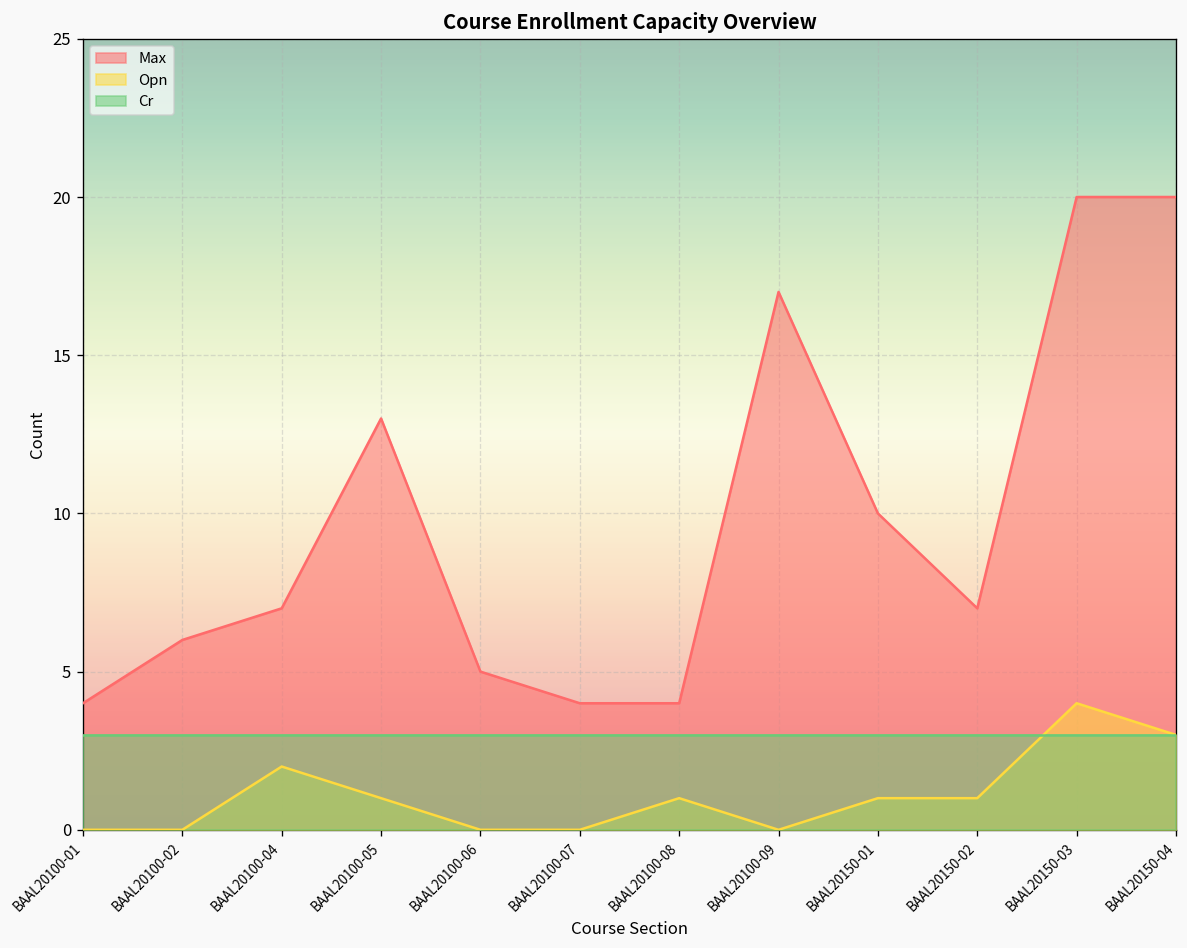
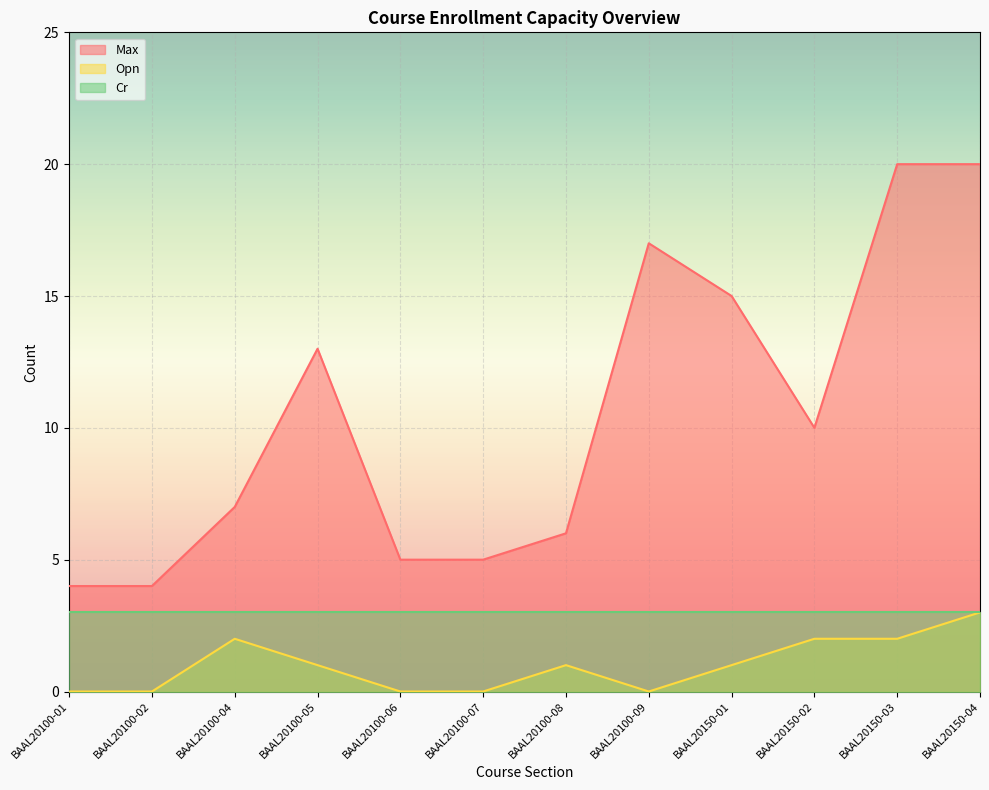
Max, BAAL20100-02: 6 -> 4
Max, BAAL20100-07: 4 -> 5
Max, BAAL20100-08: 4 -> 6
Max, BAAL20150-01: 10 -> 15
Max, BAAL20150-02: 7 -> 10
Opn, BAAL20150-02: 1 -> 2
Opn, BAAL20150-03: 4 -> 2
